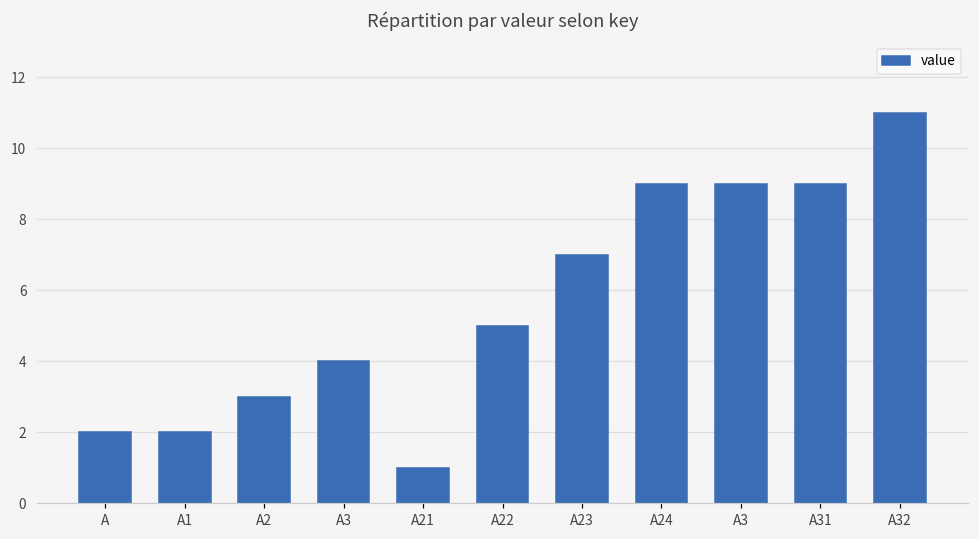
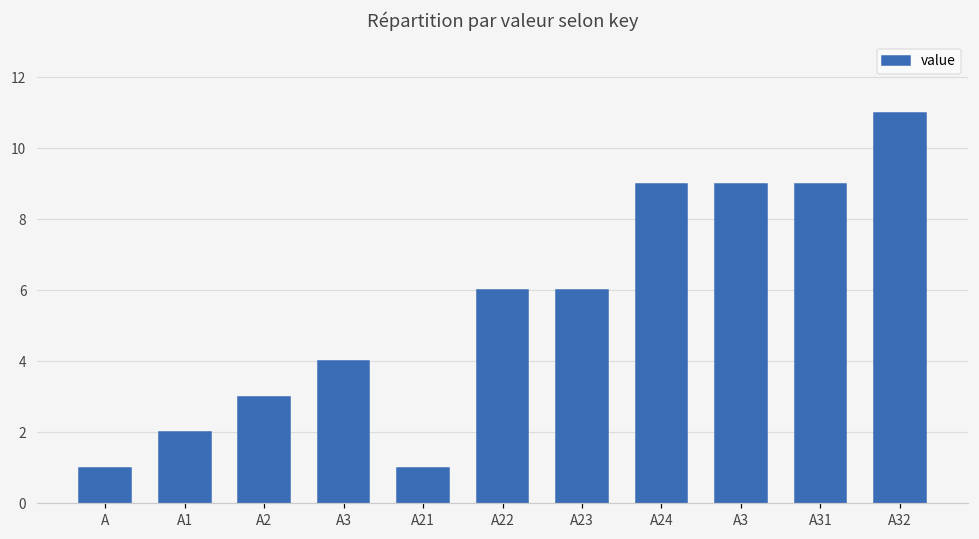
A: 2 -> 1
A22: 5 -> 6
A23: 7 -> 6
